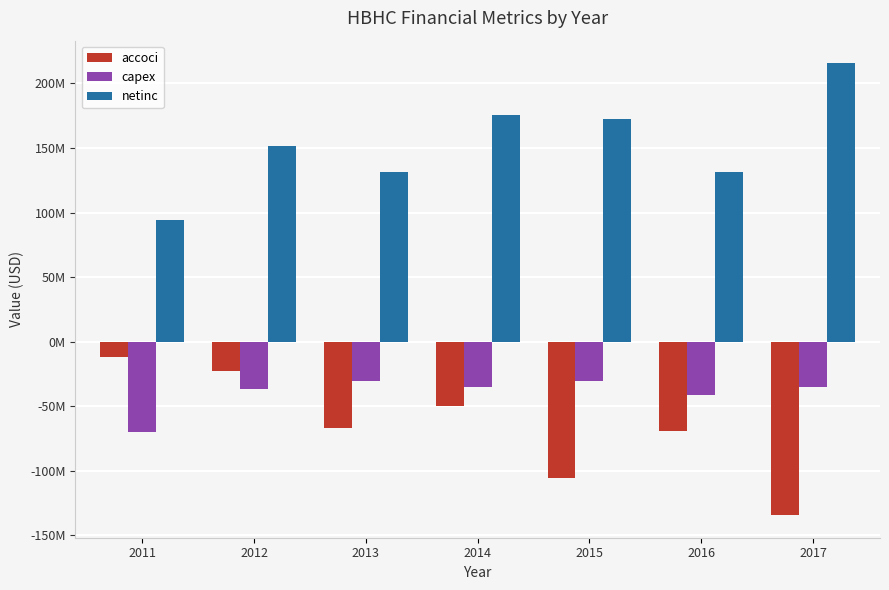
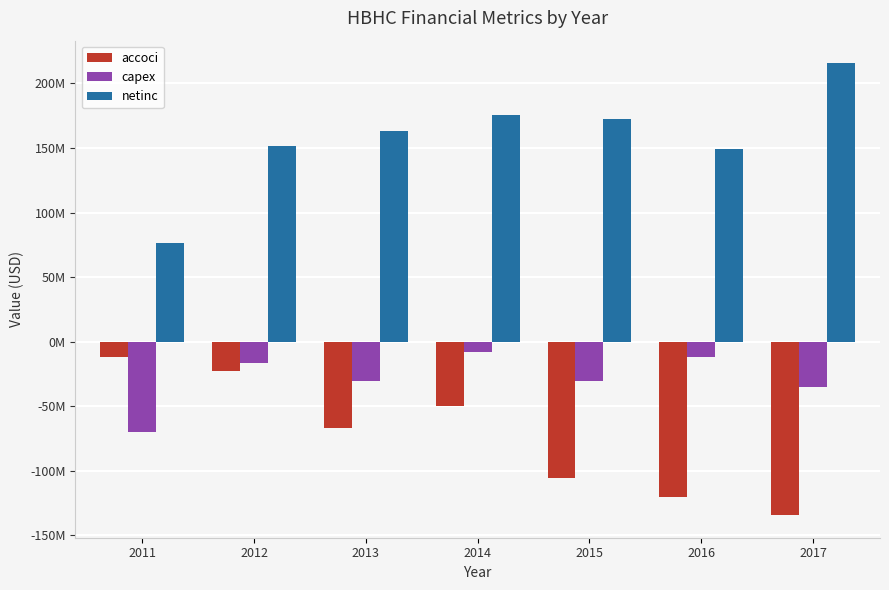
netinc, 2011: 94000000 -> 77000000
capex, 2012: -37000000 -> -16000000
netinc, 2013: 131000000 -> 163000000
capex, 2014: -35000000 -> -8000000
accoci, 2016: -69000000 -> -121000000
capex, 2016: -41000000 -> -12000000
netinc, 2016: 131000000 -> 149000000
